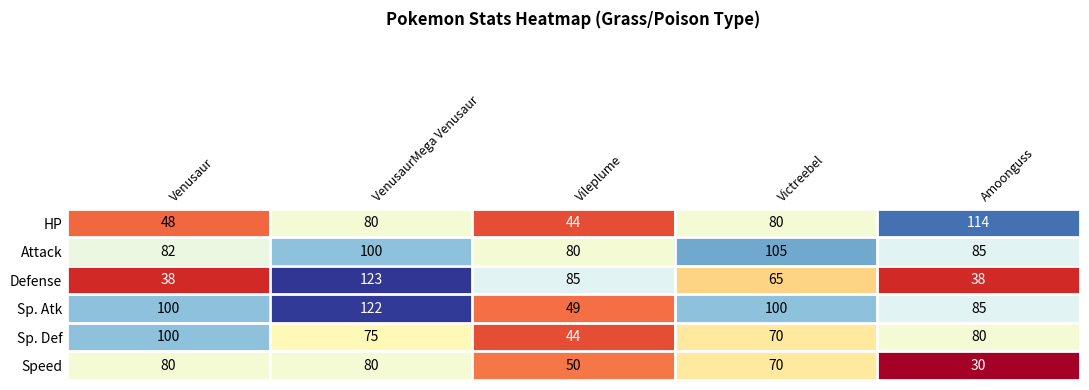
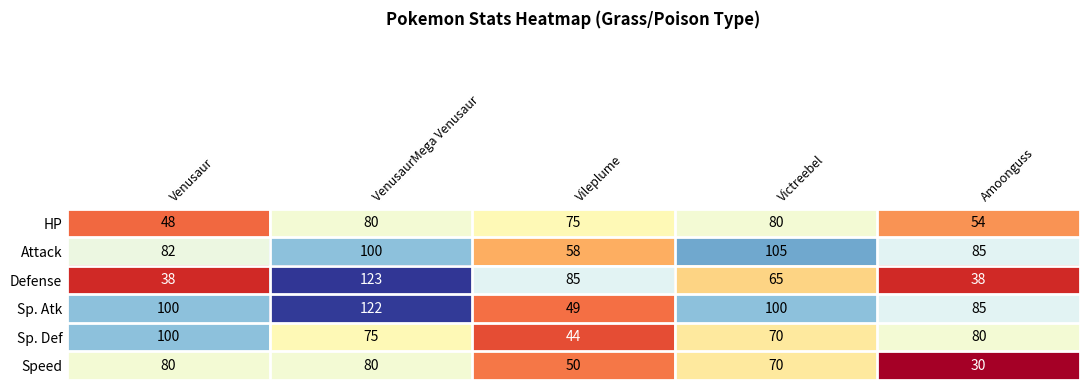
HP, Vileplume: 44 -> 75
HP, Amoonguss: 114 -> 54
Attack, Vileplume: 80 -> 58
